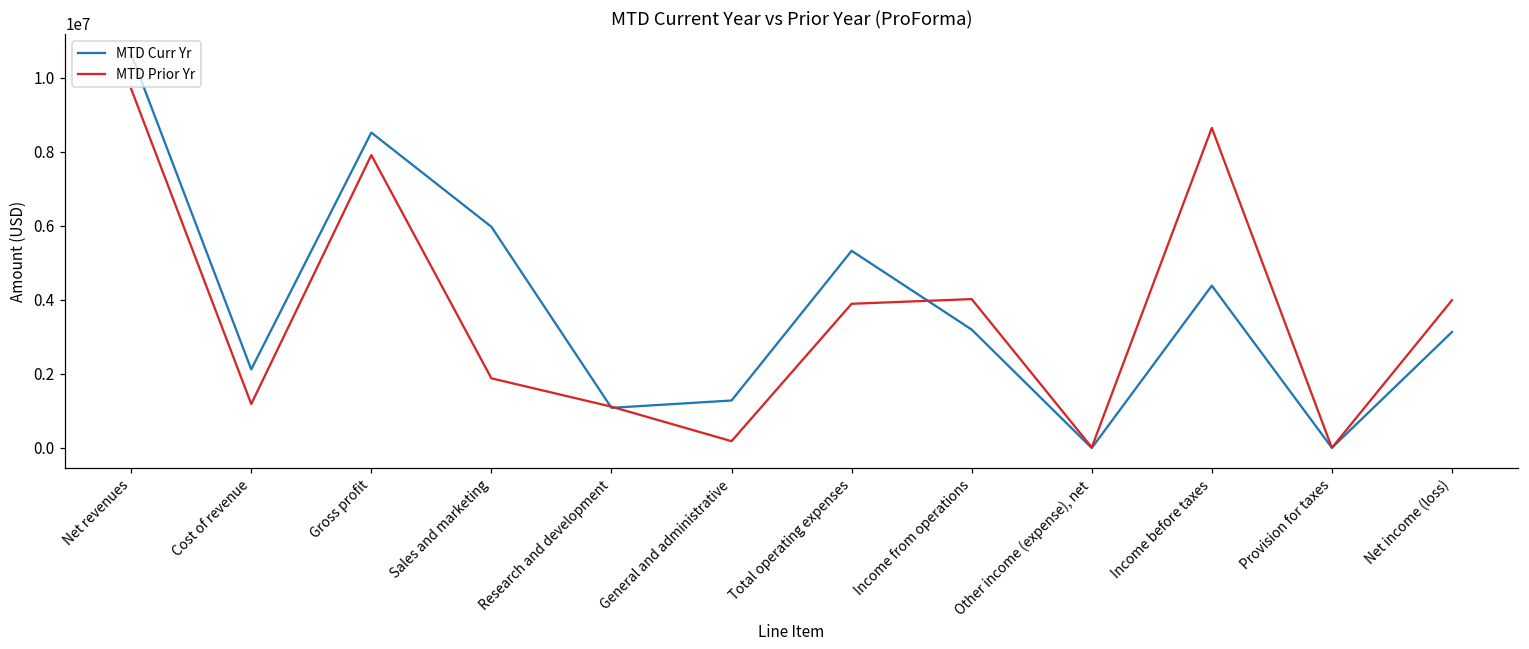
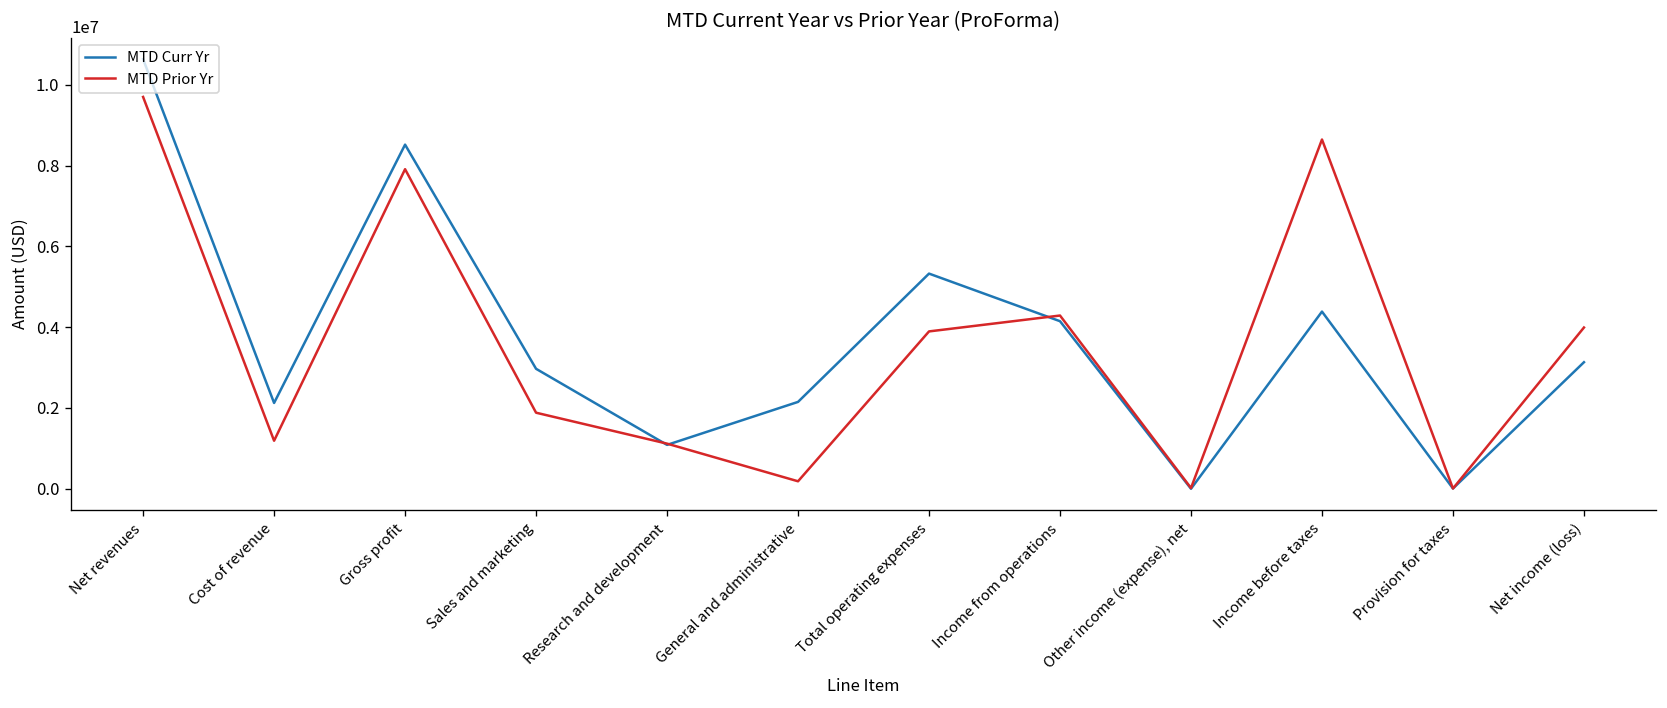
MTD Curr Yr, Sales and marketing: 6000000 -> 3000000
MTD Curr Yr, General and administrative: 1300000 -> 2100000
MTD Curr Yr, Income from operations: 3200000 -> 4100000
MTD Prior Yr, Income from operations: 4000000 -> 4300000
